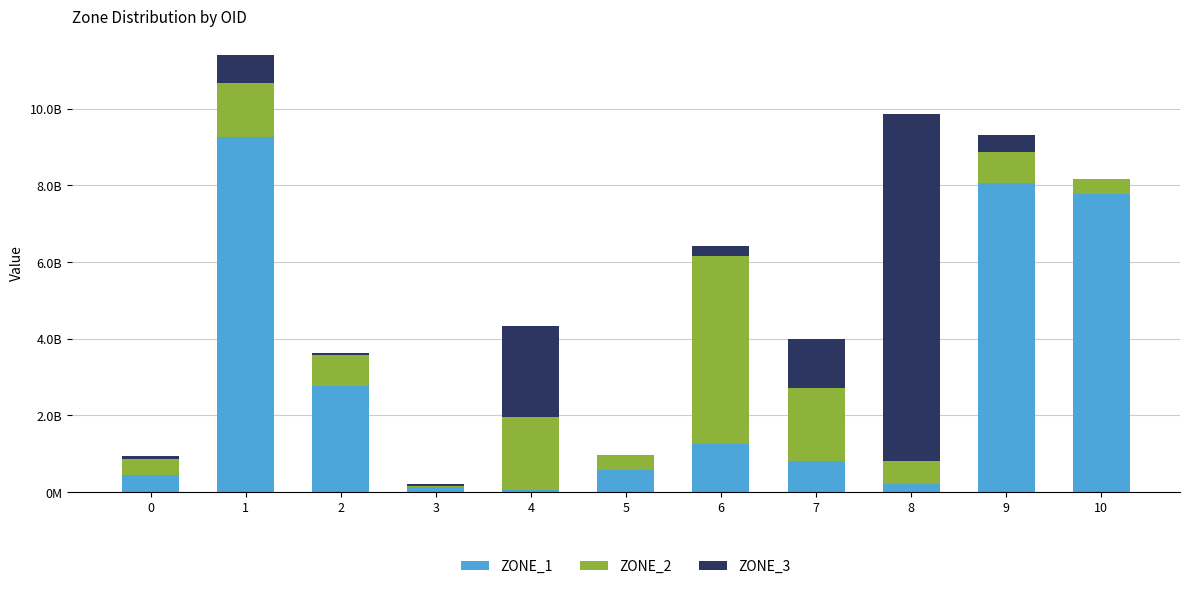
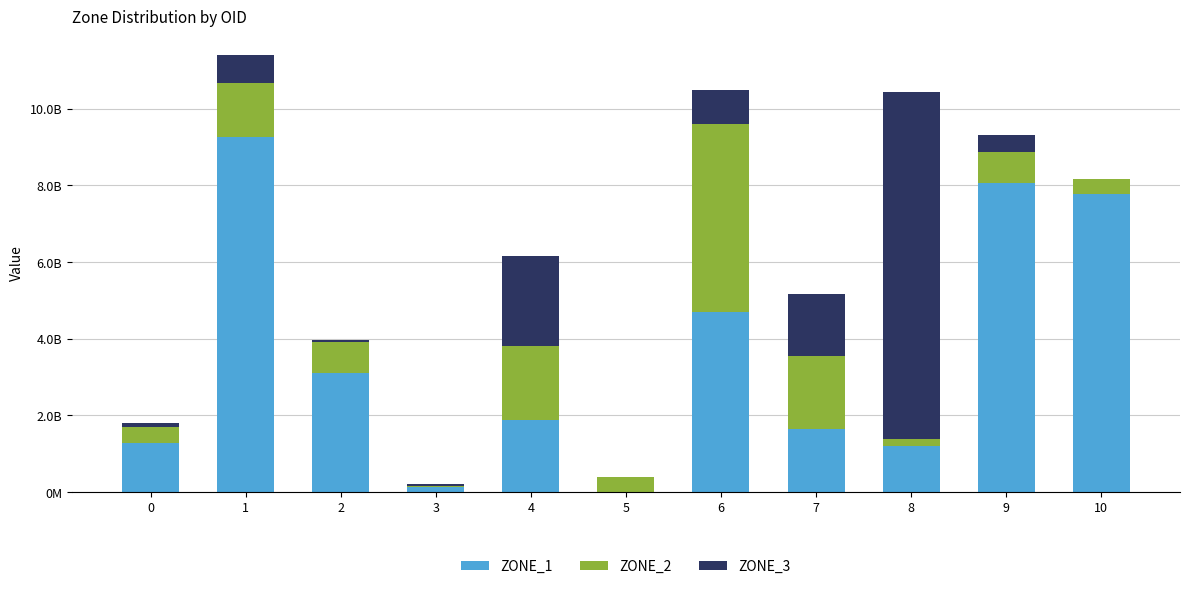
ZONE_1, 0: 400000000 -> 1300000000
ZONE_1, 2: 2800000000 -> 3100000000
ZONE_1, 4: 0 -> 1900000000
ZONE_1, 5: 600000000 -> 0
ZONE_1, 6: 1300000000 -> 4700000000
ZONE_3, 6: 300000000 -> 900000000
ZONE_1, 7: 800000000 -> 1600000000
ZONE_3, 7: 1300000000 -> 1600000000
ZONE_1, 8: 200000000 -> 1200000000
ZONE_2, 8: 600000000 -> 200000000
